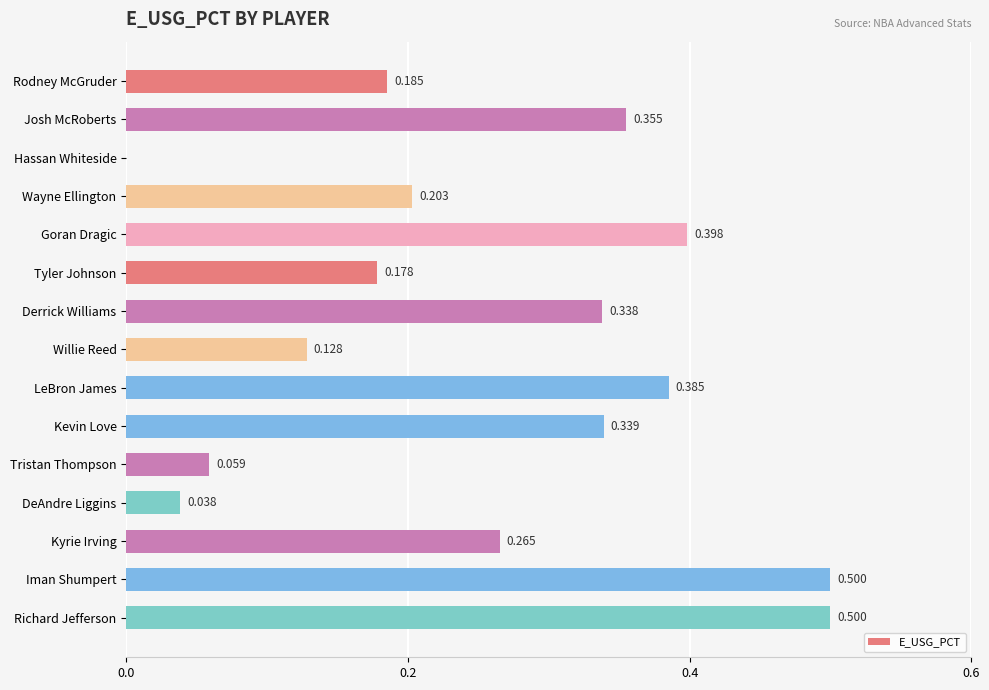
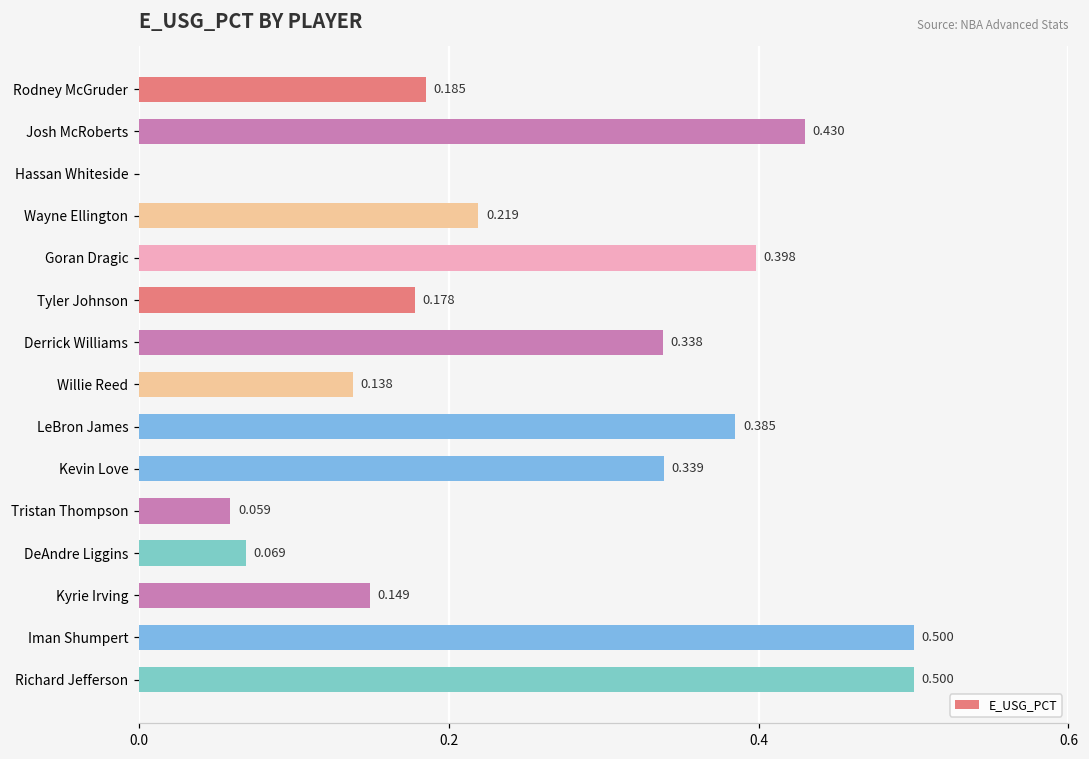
Josh McRoberts: 0.355 -> 0.430
Wayne Ellington: 0.203 -> 0.219
Willie Reed: 0.128 -> 0.138
DeAndre Liggins: 0.038 -> 0.069
Kyrie Irving: 0.265 -> 0.149
